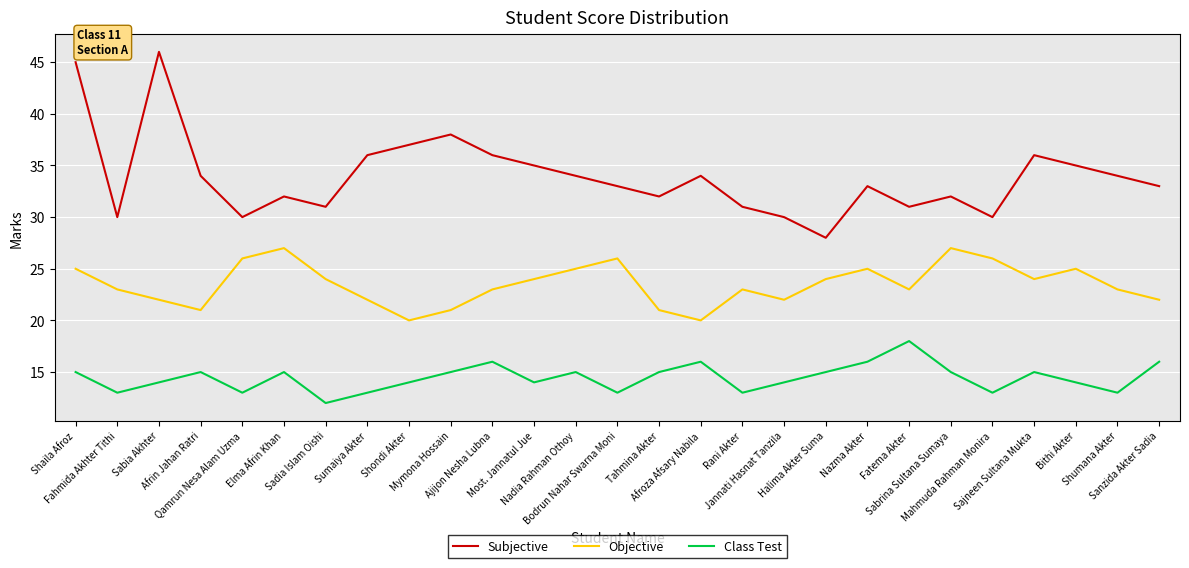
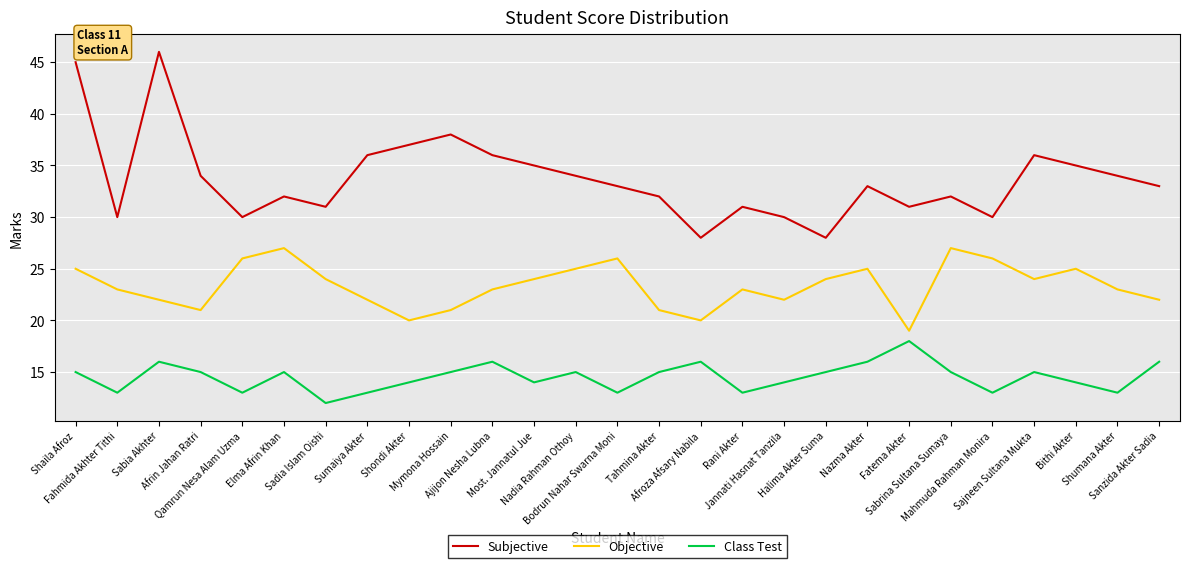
Class Test, Sabia Akhter: 14 -> 16
Subjective, Afroza Afsary Nabila: 34 -> 28
Objective, Fatema Akter: 23 -> 19
